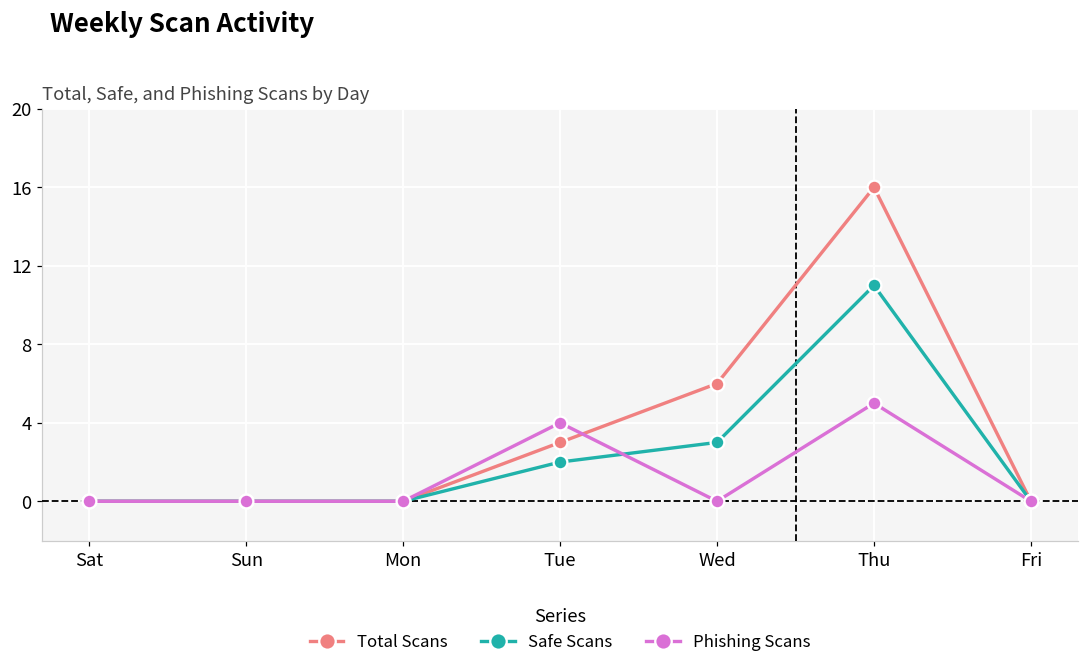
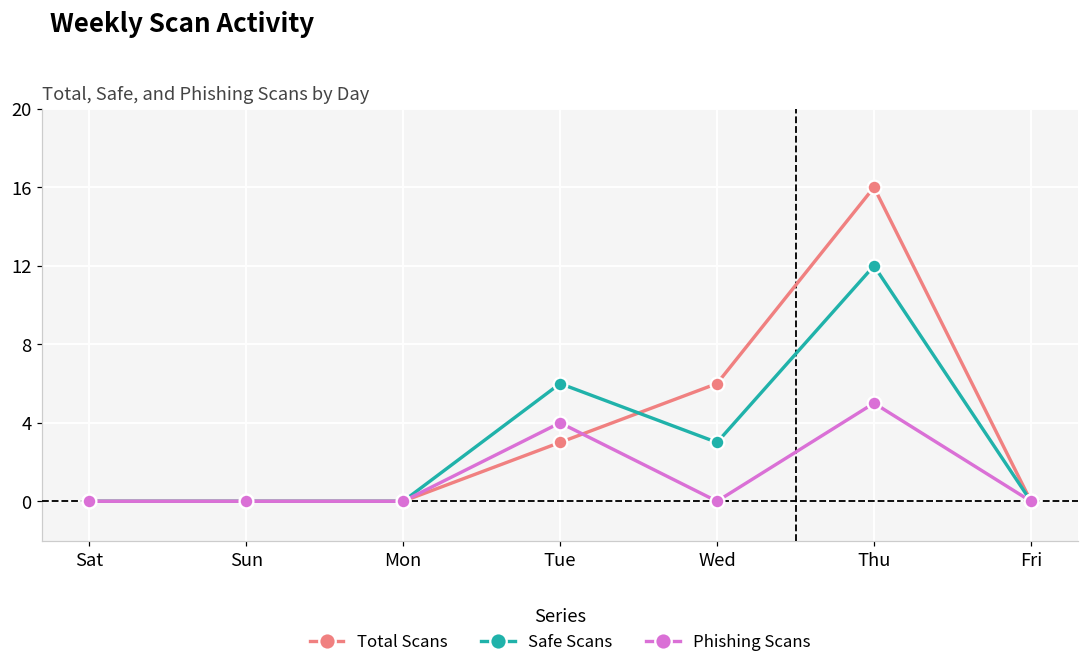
Safe Scans, Tue: 2 -> 6
Safe Scans, Thu: 11 -> 12
